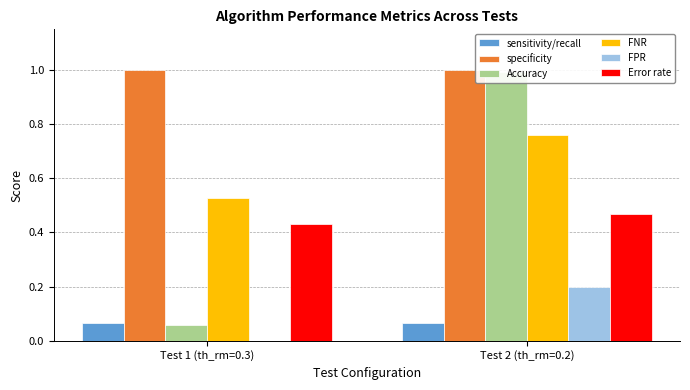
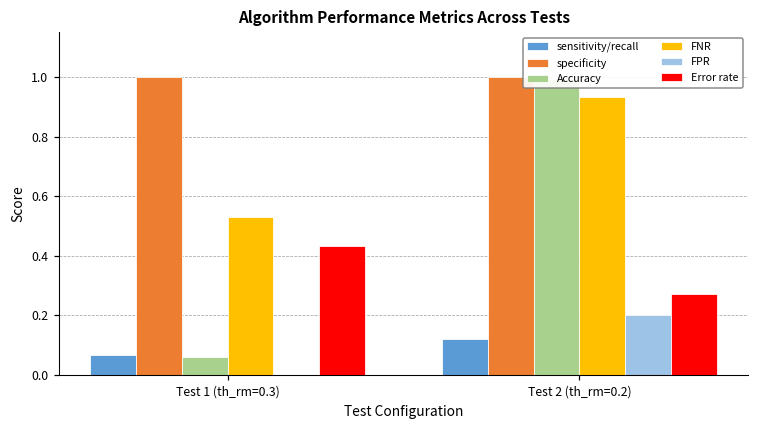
sensitivity/recall, Test 2 (th_rm=0.2): 0.07 -> 0.12
FNR, Test 2 (th_rm=0.2): 0.76 -> 0.93
Error rate, Test 2 (th_rm=0.2): 0.47 -> 0.27
